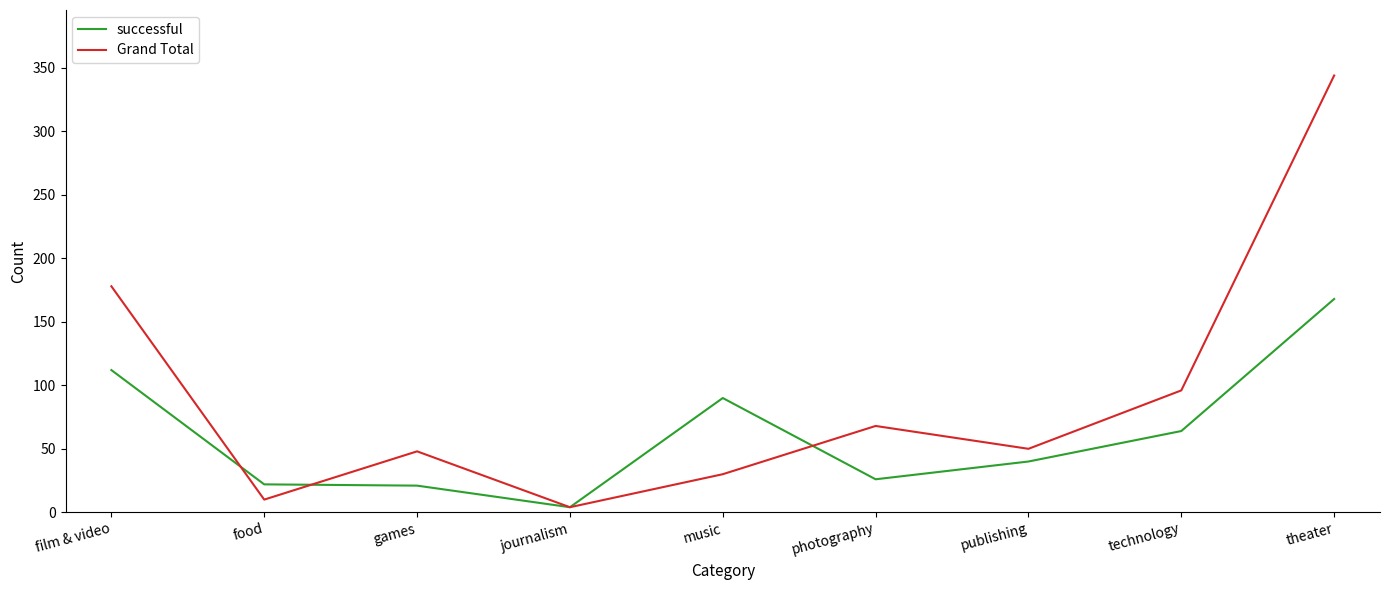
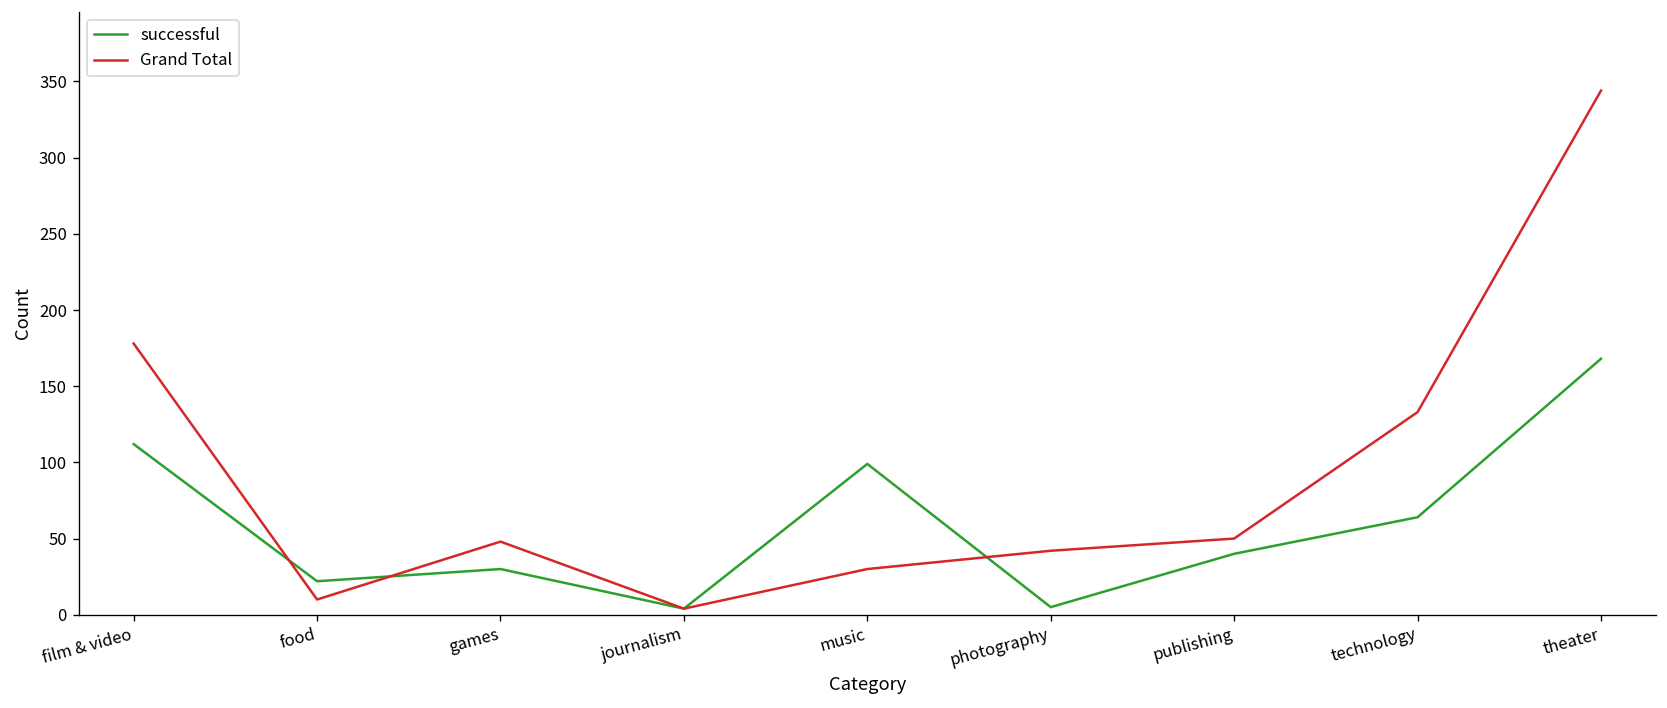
successful, games: 21 -> 30
successful, music: 90 -> 99
successful, photography: 26 -> 5
Grand Total, photography: 68 -> 42
Grand Total, technology: 96 -> 133
